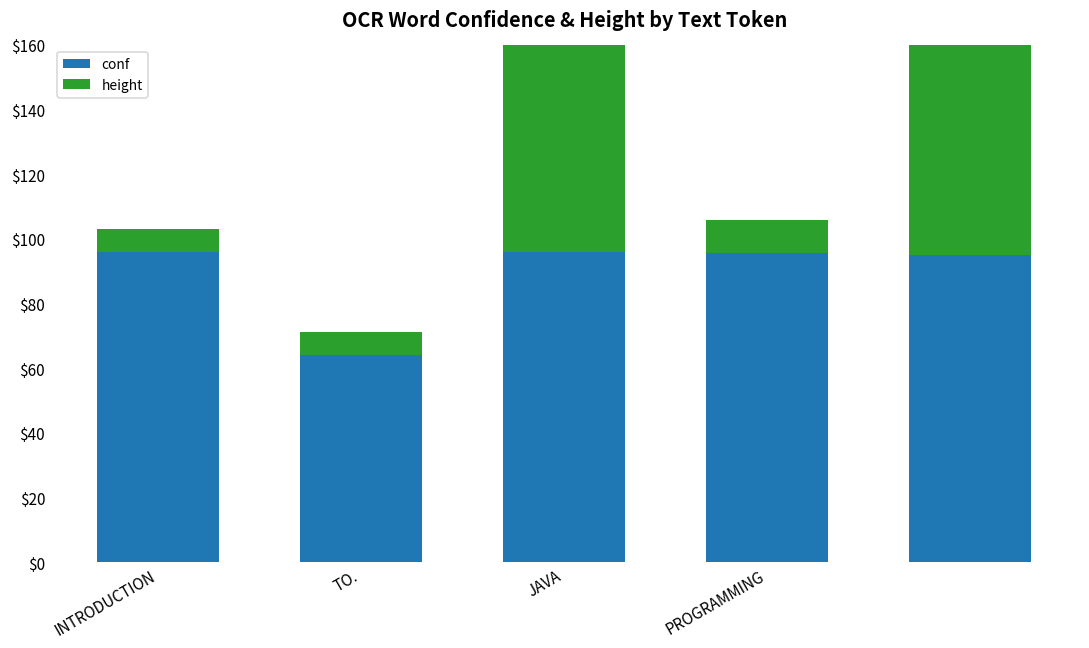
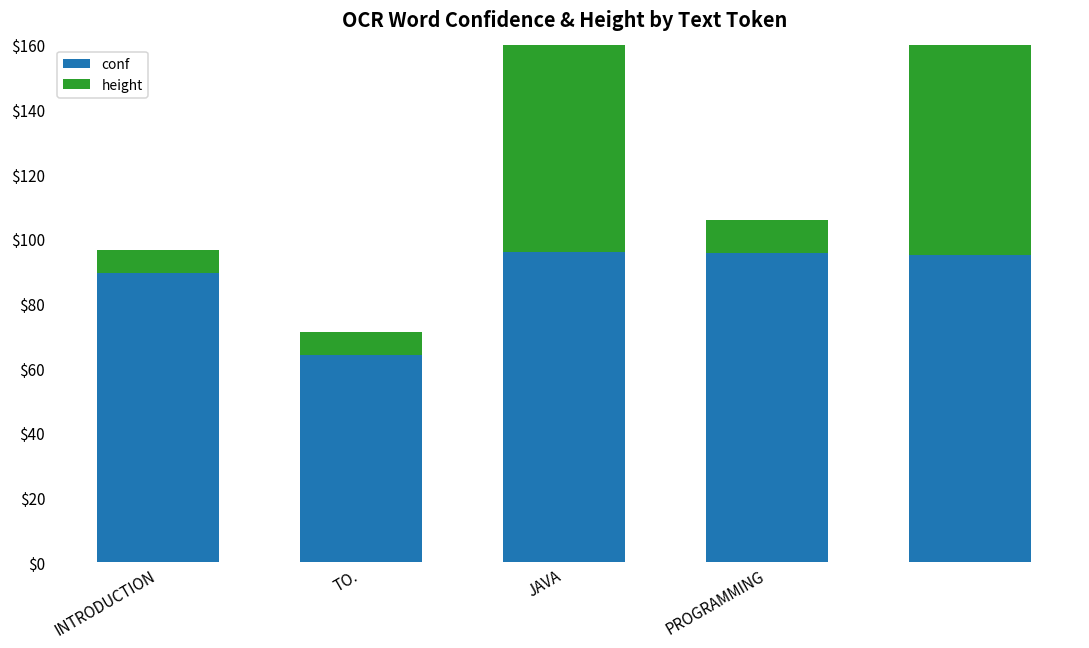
conf, INTRODUCTION: $96 -> $90
